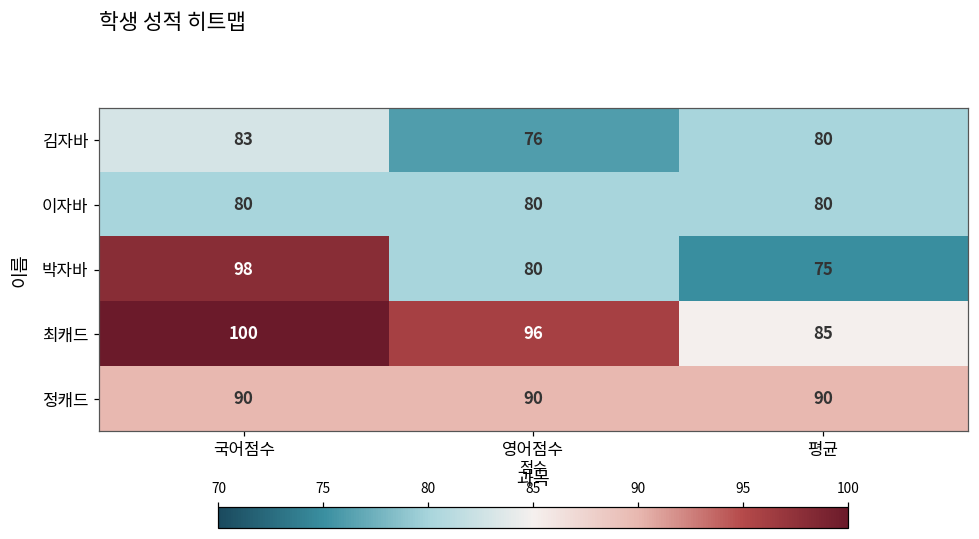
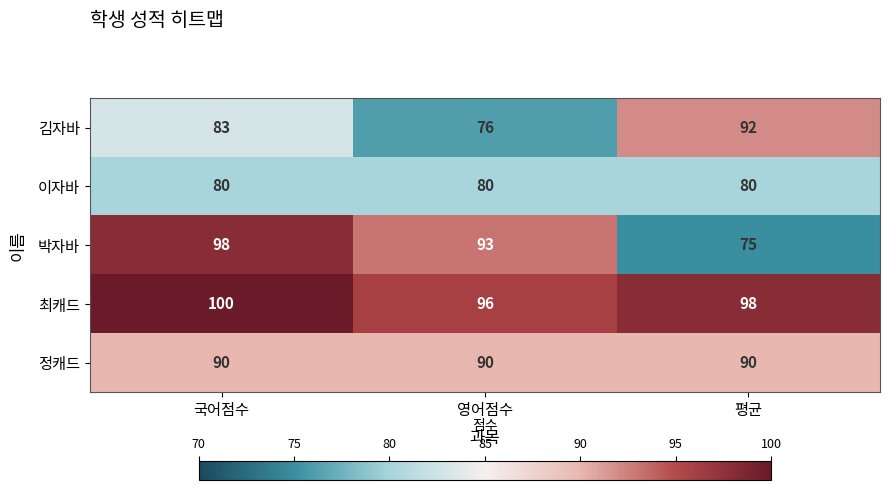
김자바, 평균: 80 -> 92
박자바, 영어점수: 80 -> 93
최캐드, 평균: 85 -> 98
